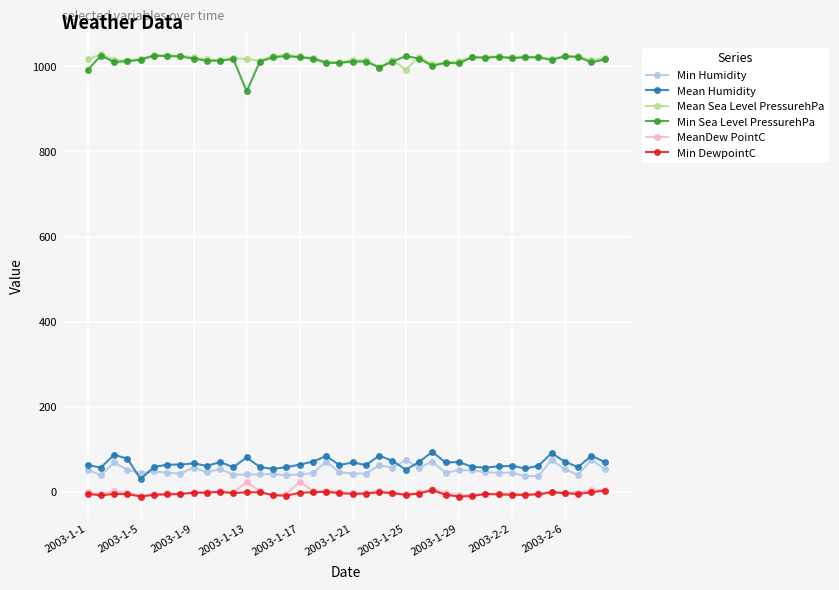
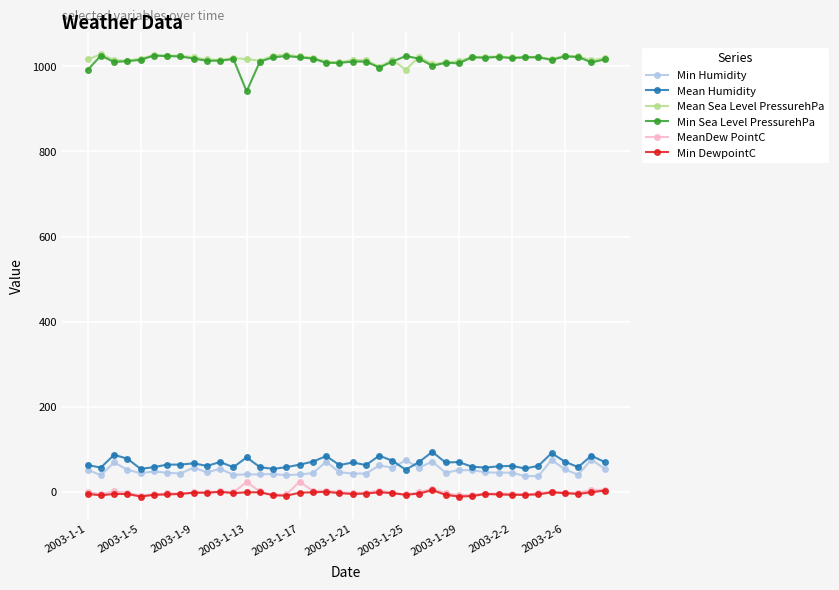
Mean Humidity, 2003-1-5: 30 -> 50
